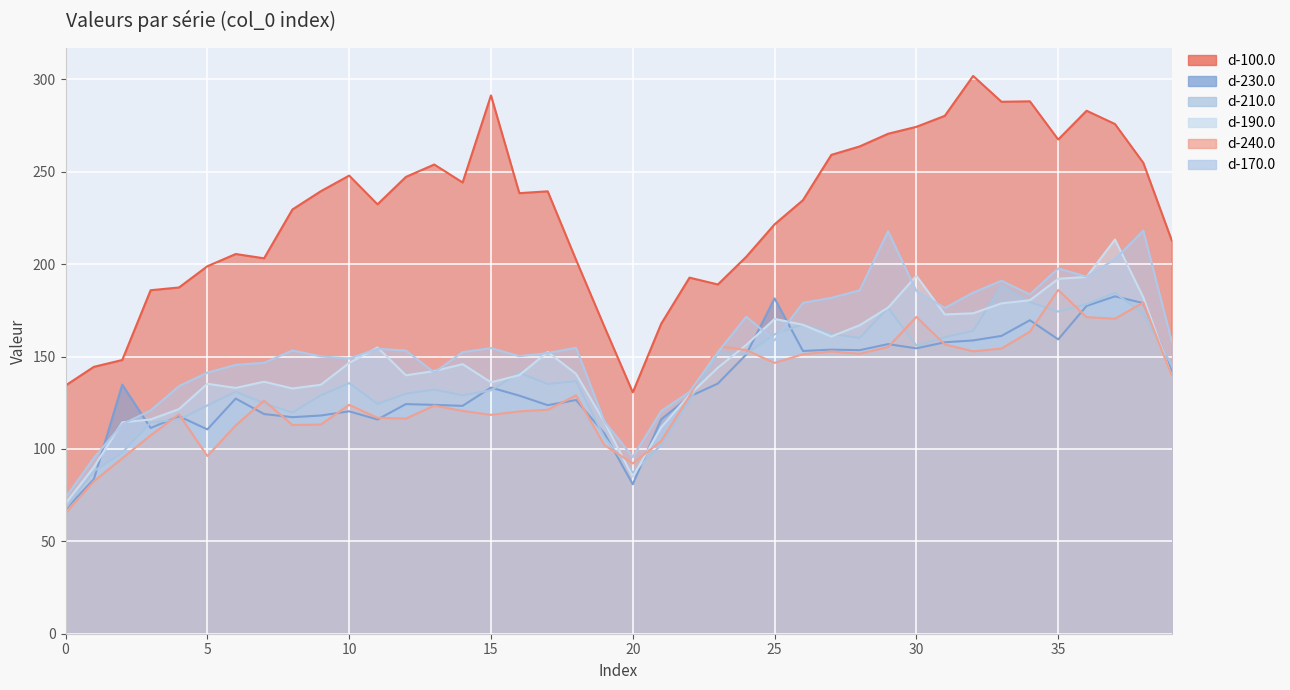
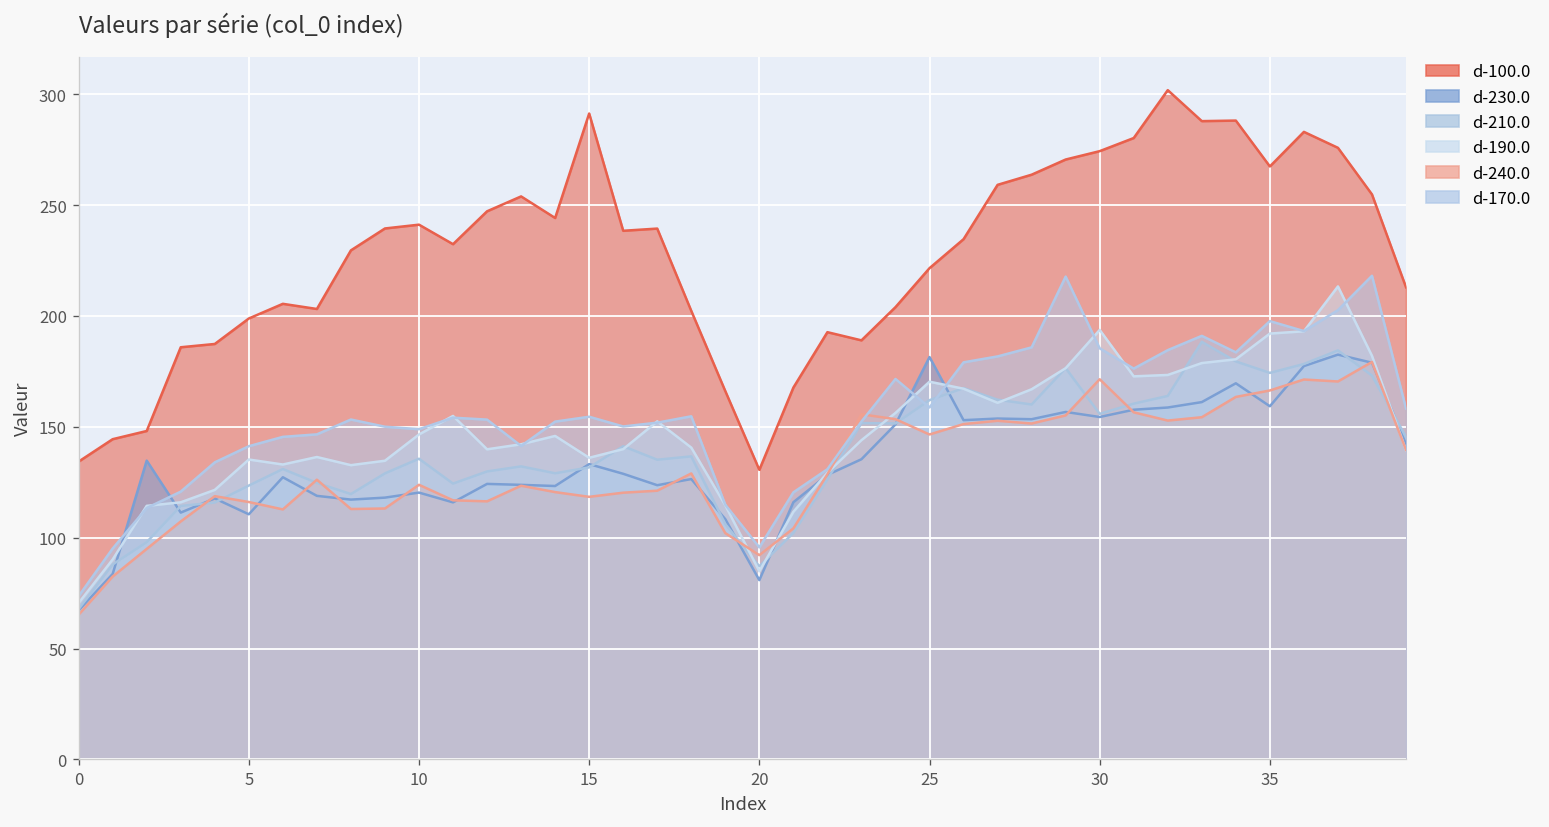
d-240.0, 5: 96 -> 116
d-100.0, 10: 248 -> 241
d-240.0, 35: 186 -> 166
